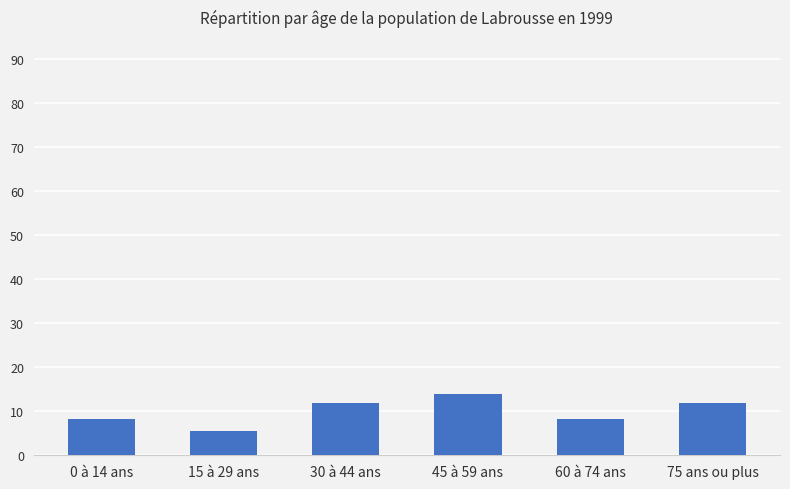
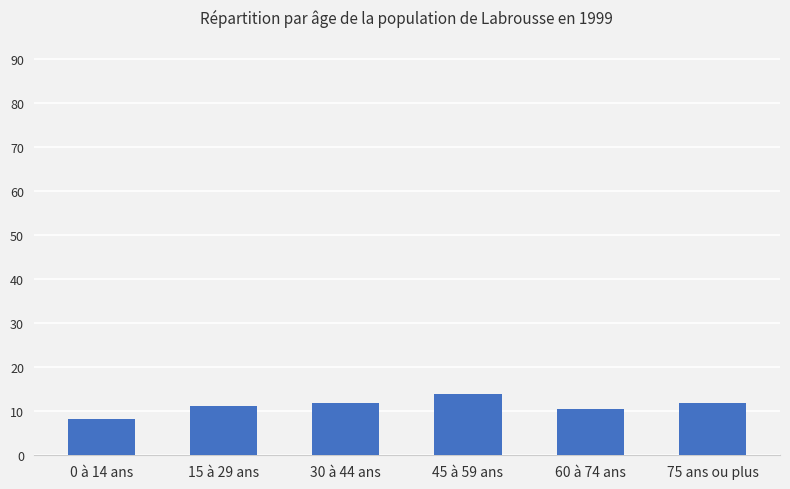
15 à 29 ans: 6 -> 11
60 à 74 ans: 8 -> 10
